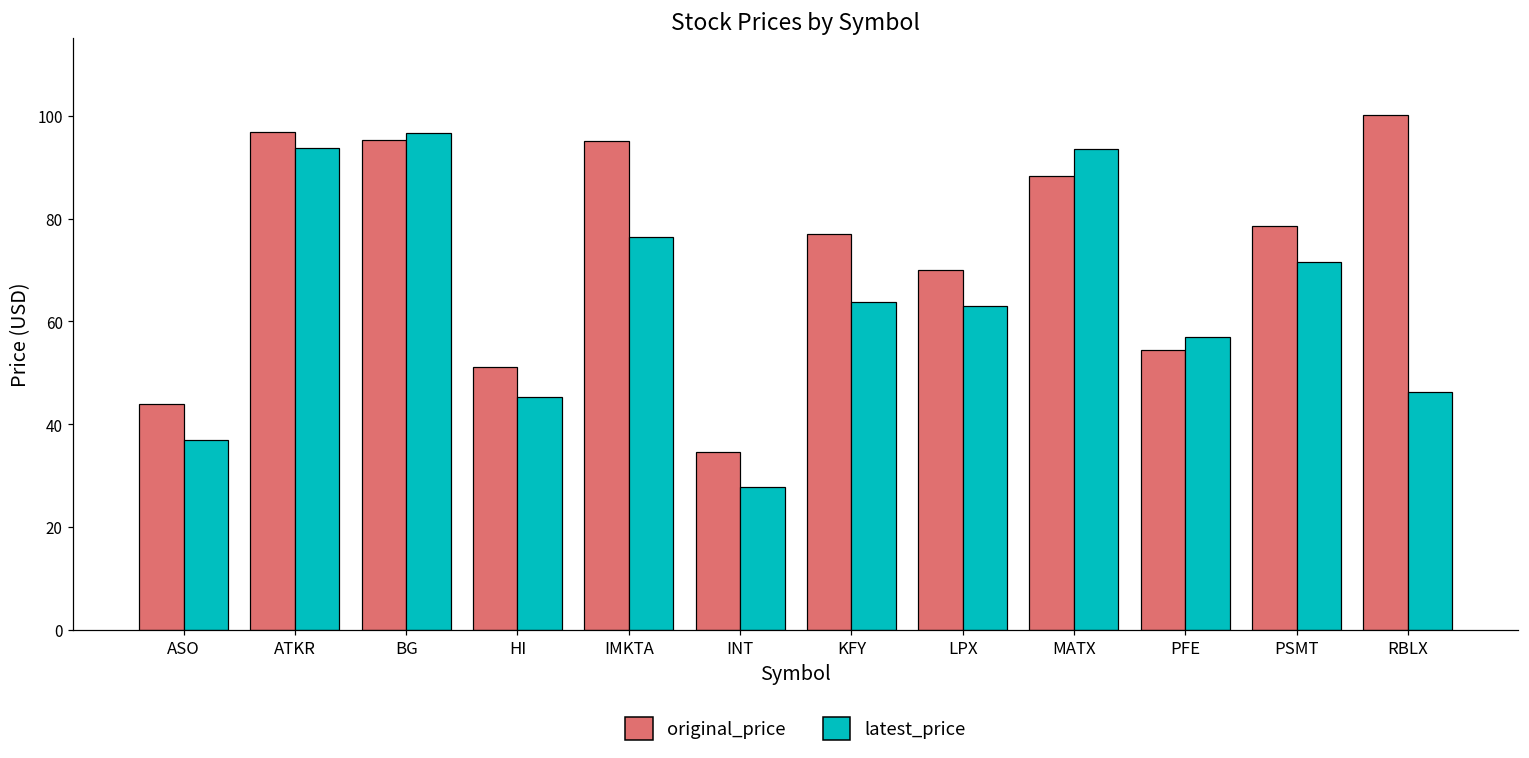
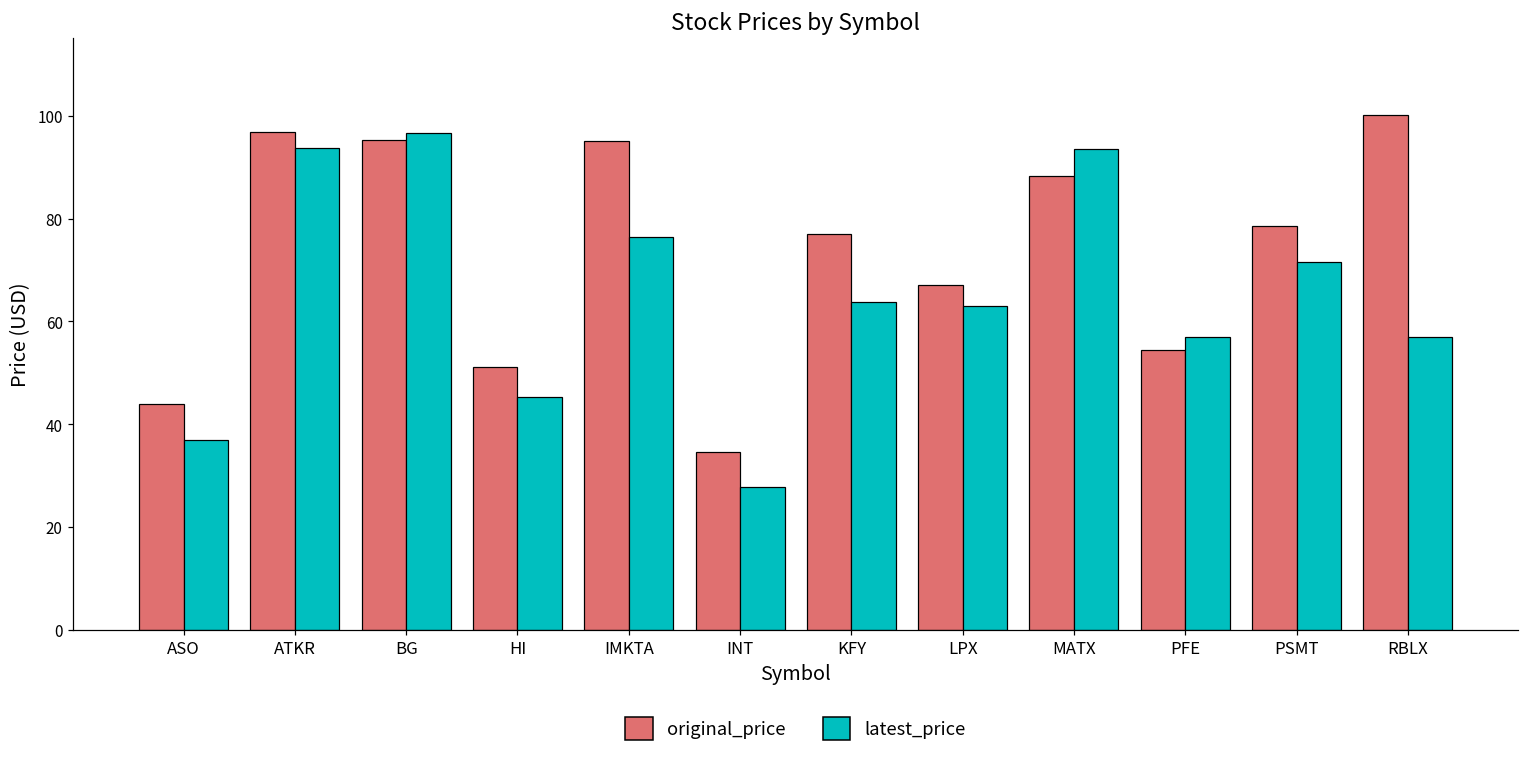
original_price, LPX: 70 -> 67
latest_price, RBLX: 46 -> 57
